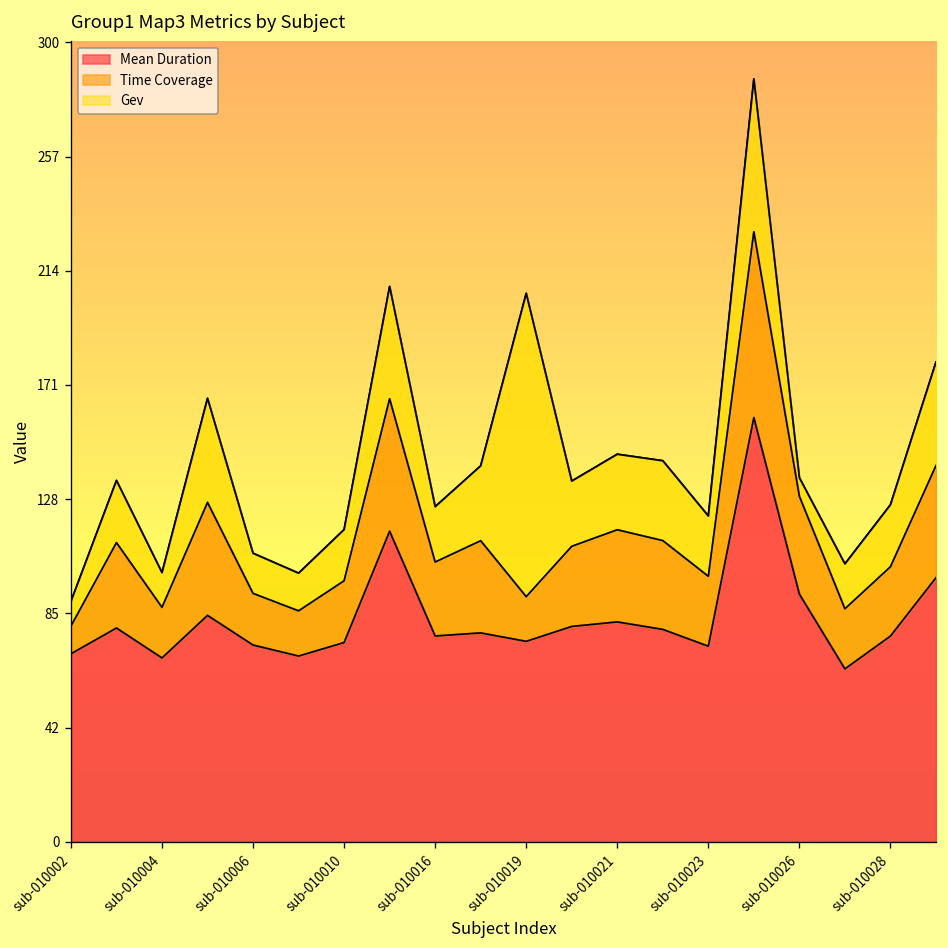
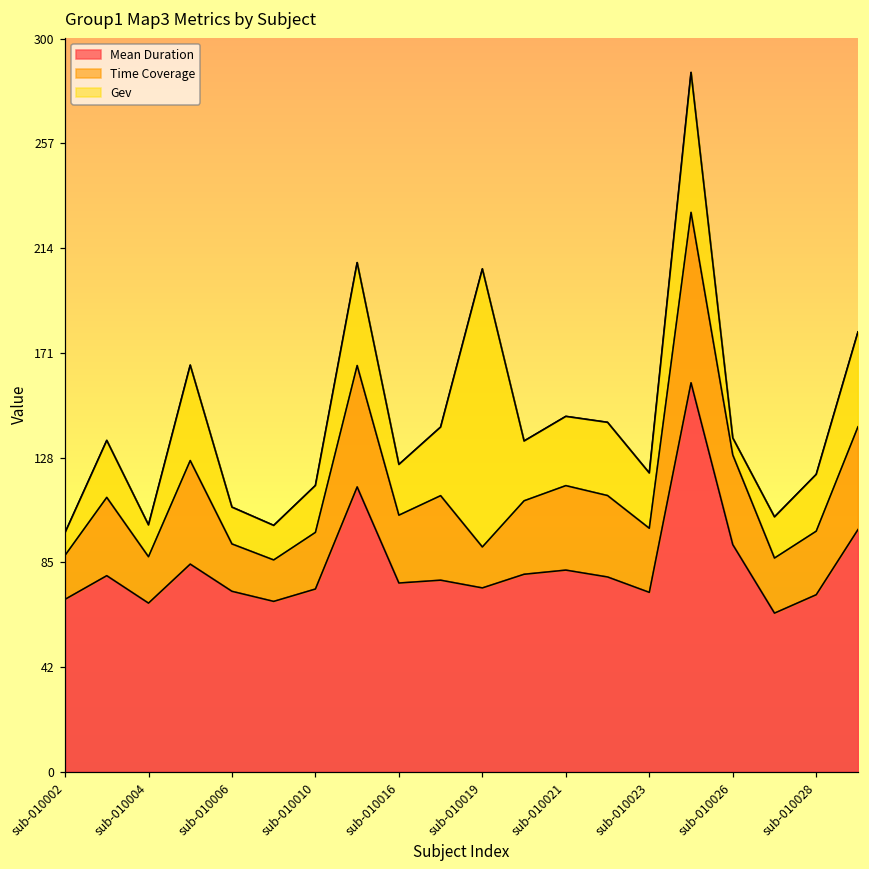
Time Coverage, sub-010002: 10 -> 18
Mean Duration, sub-010028: 77 -> 72
